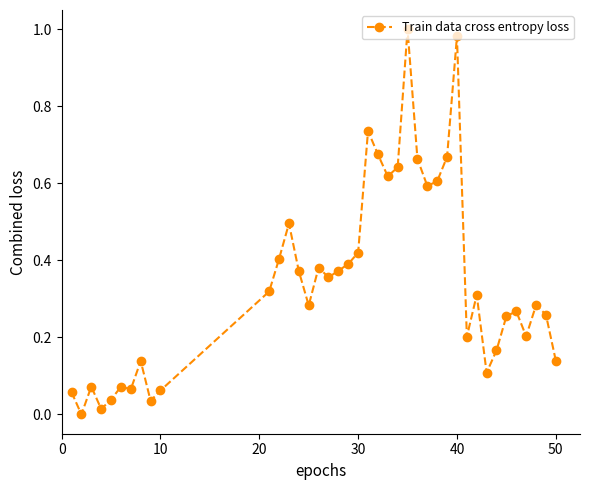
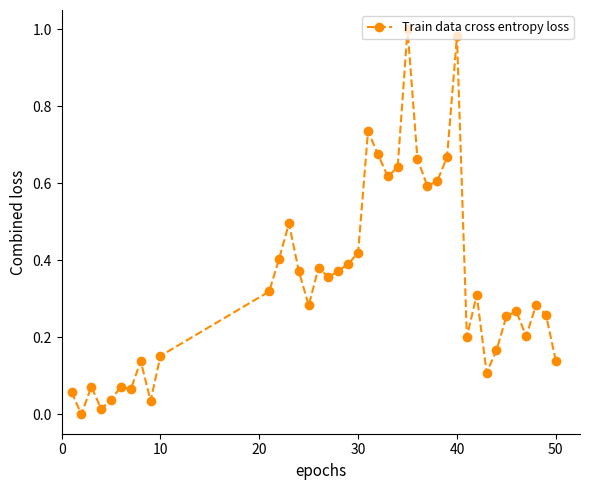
10: 0.06 -> 0.15
